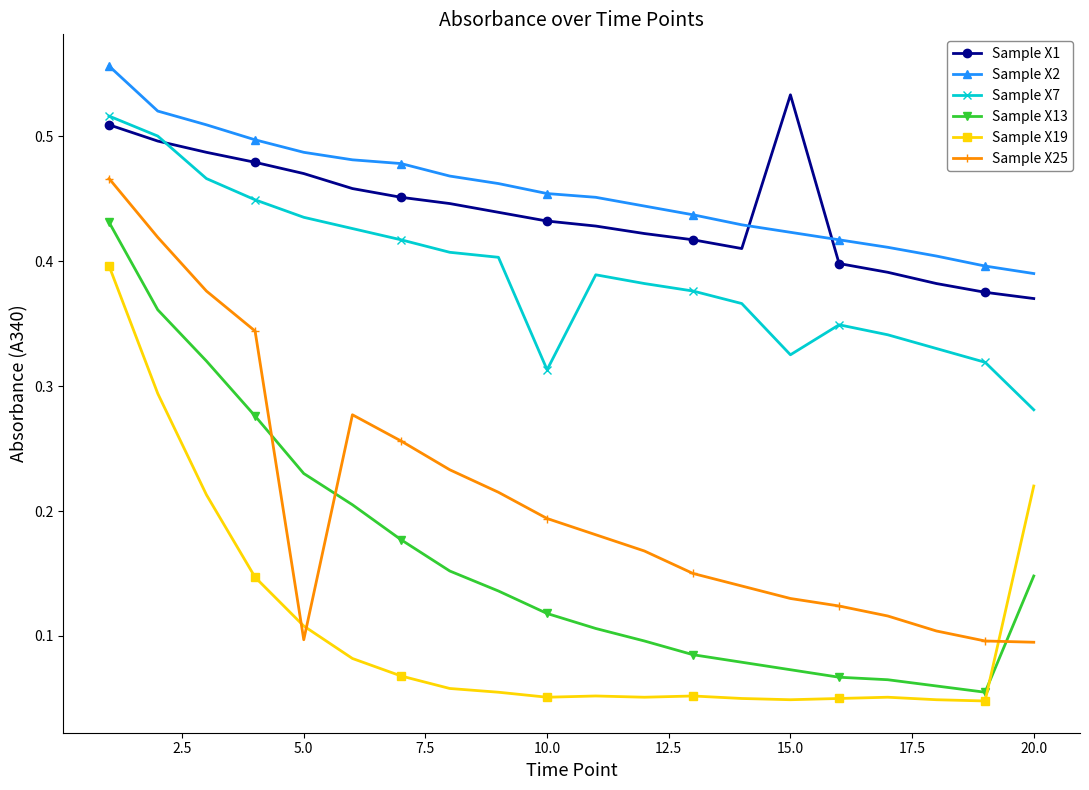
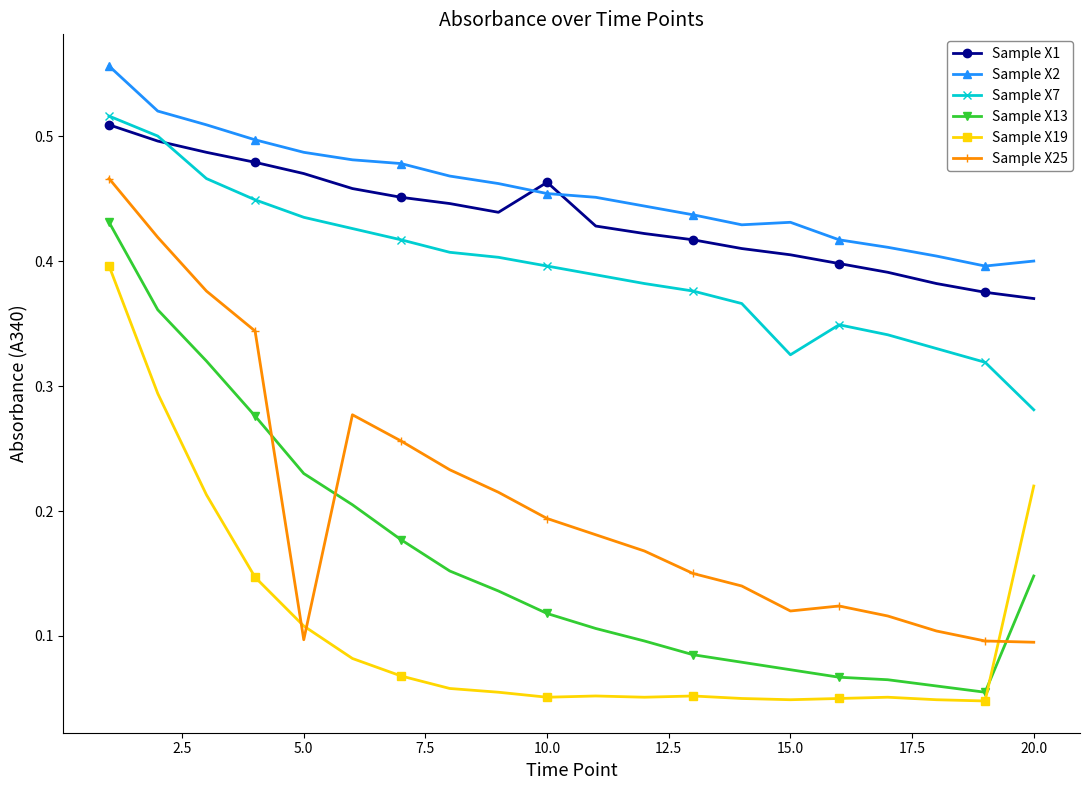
Sample X1, 10.0: 0.432 -> 0.463
Sample X7, 10.0: 0.313 -> 0.396
Sample X1, 15.0: 0.533 -> 0.405
Sample X2, 15.0: 0.423 -> 0.431
Sample X25, 15.0: 0.13 -> 0.12
Sample X2, 20.0: 0.39 -> 0.40
